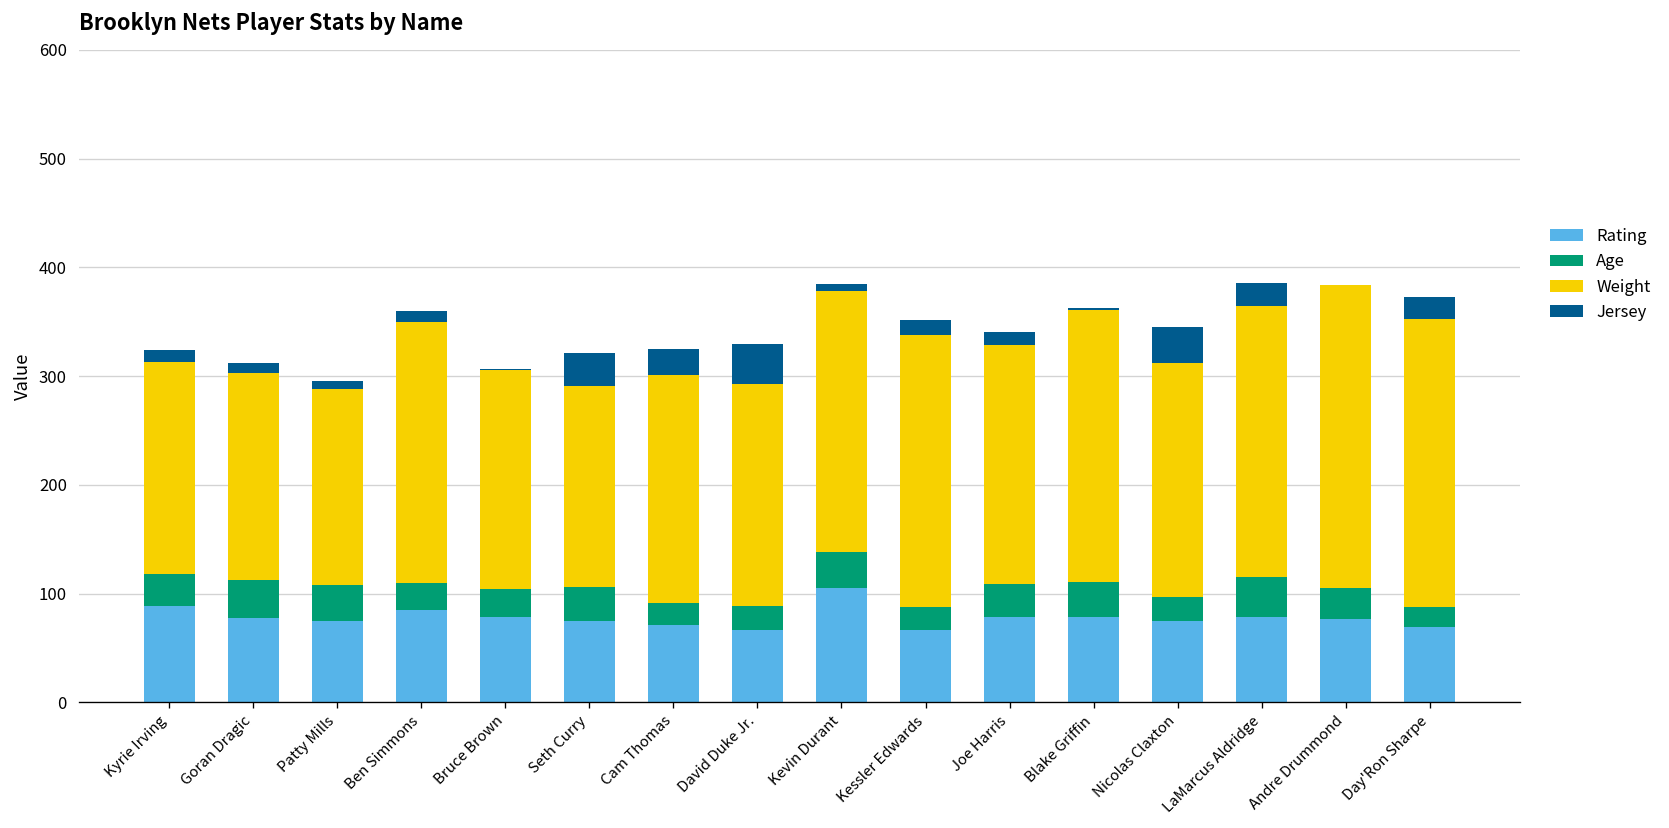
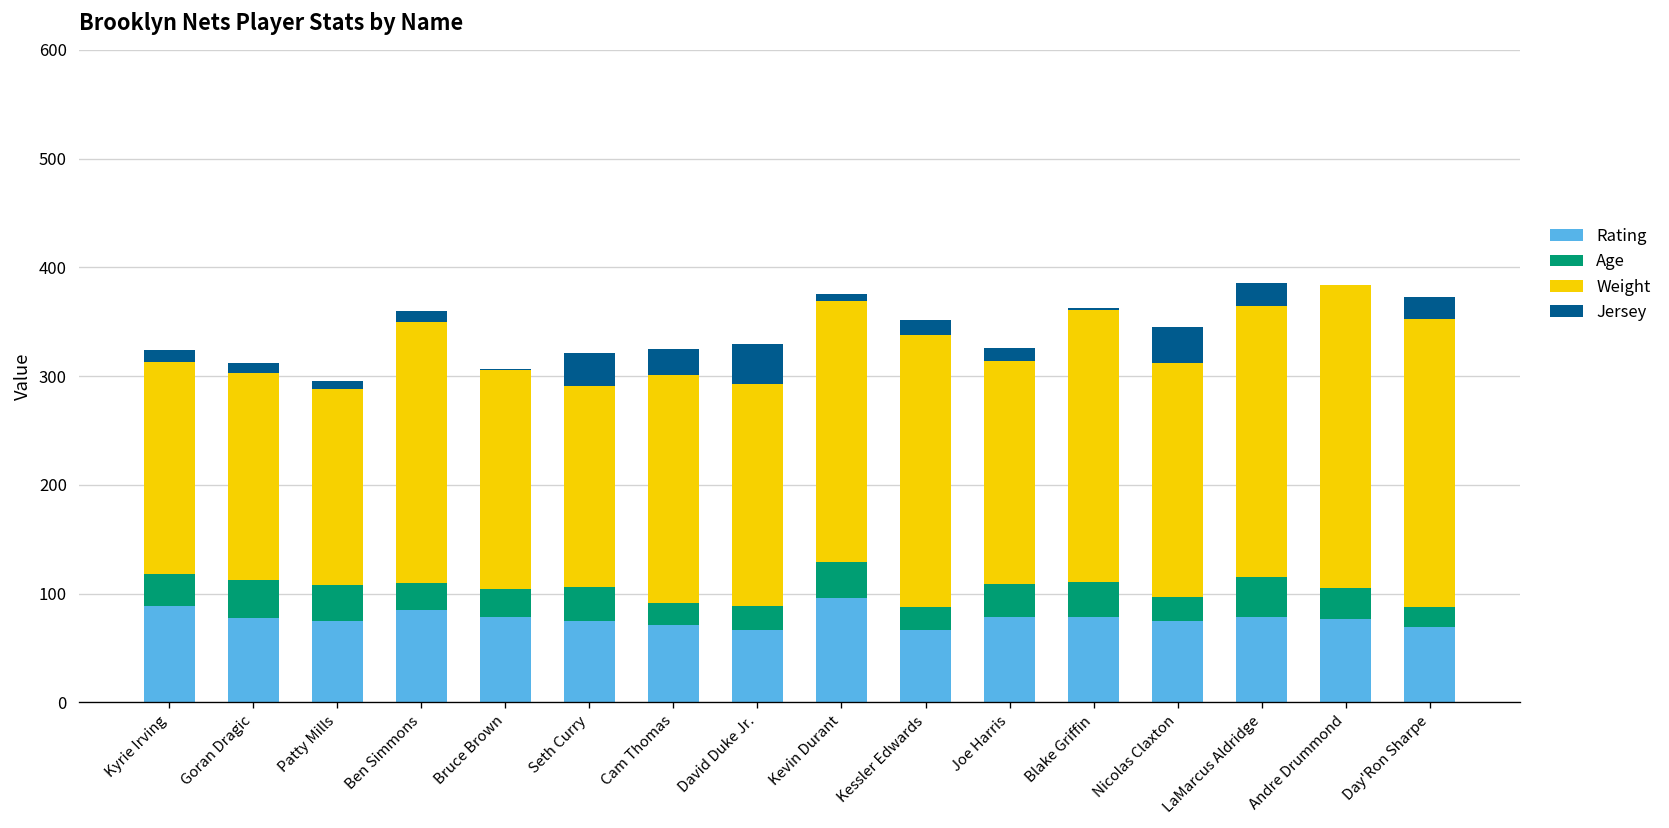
Rating, Kevin Durant: 110 -> 100
Weight, Joe Harris: 220 -> 210
